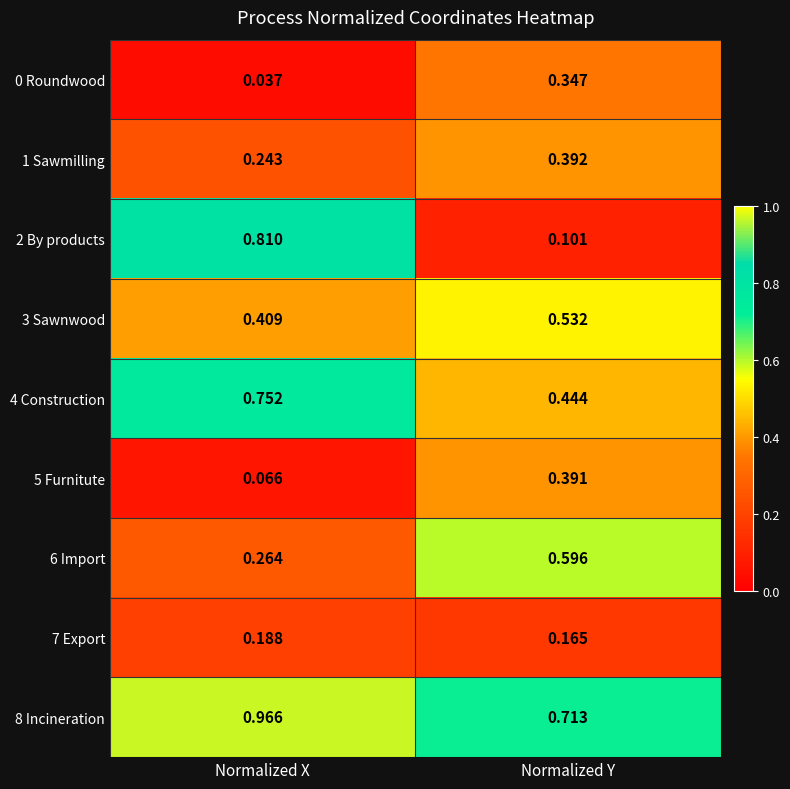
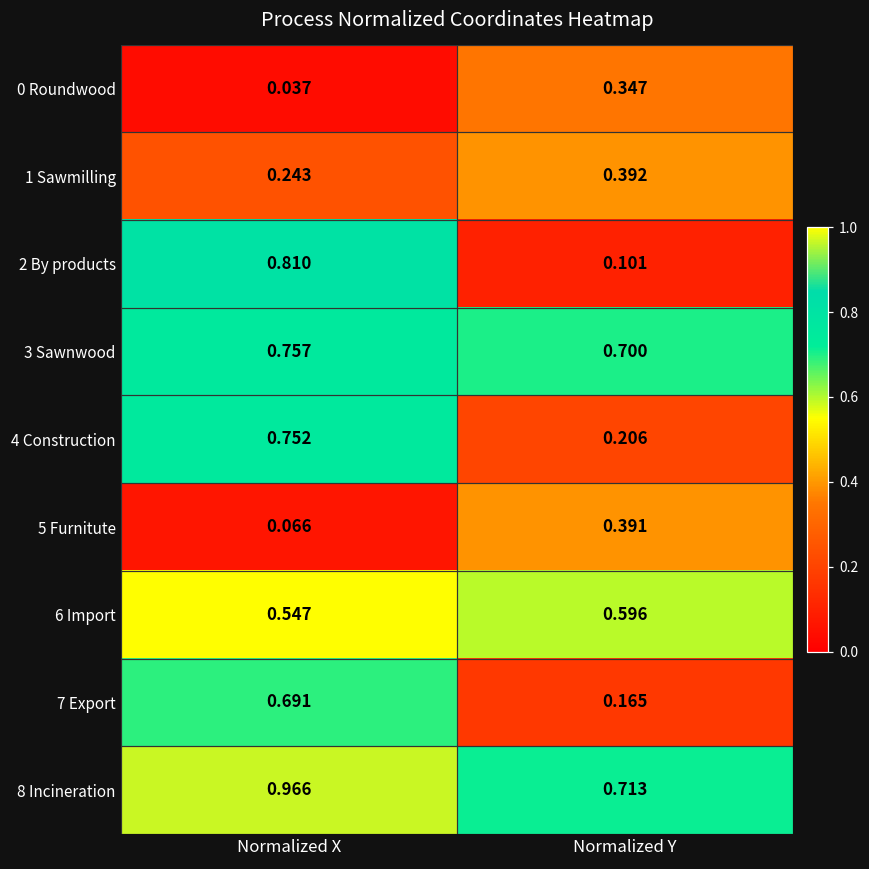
3 Sawnwood, Normalized X: 0.409 -> 0.757
3 Sawnwood, Normalized Y: 0.532 -> 0.700
4 Construction, Normalized Y: 0.444 -> 0.206
6 Import, Normalized X: 0.264 -> 0.547
7 Export, Normalized X: 0.188 -> 0.691
